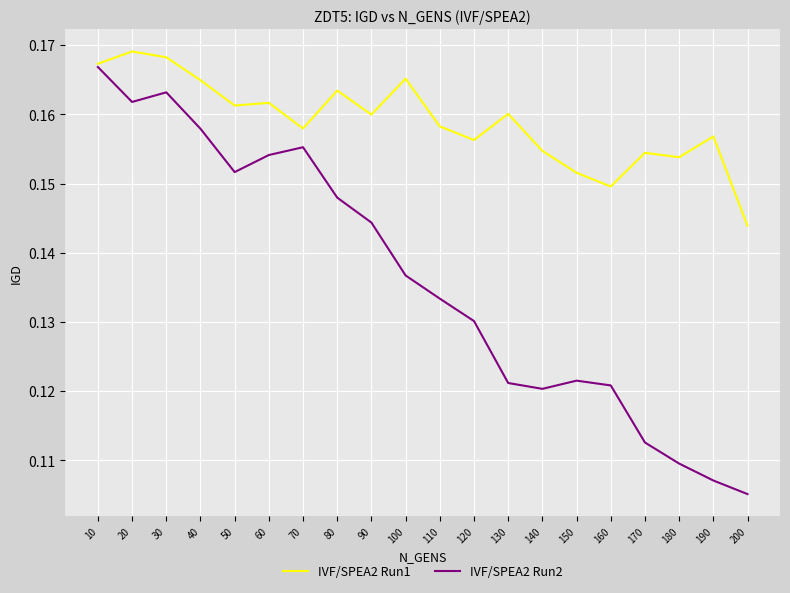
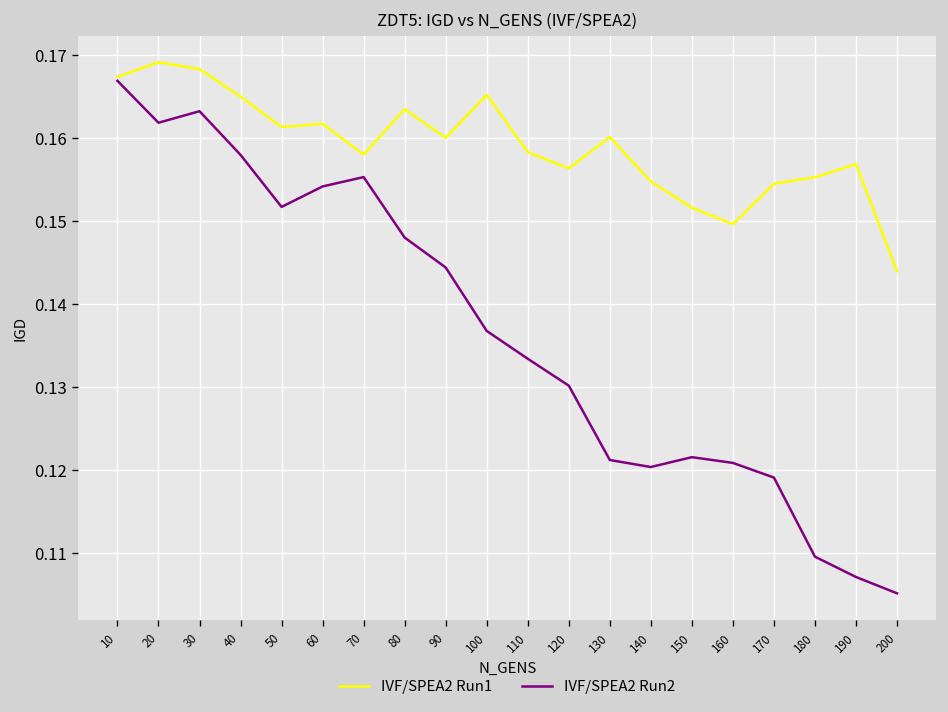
IVF/SPEA2 Run2, 170: 0.113 -> 0.119
IVF/SPEA2 Run1, 180: 0.154 -> 0.155
